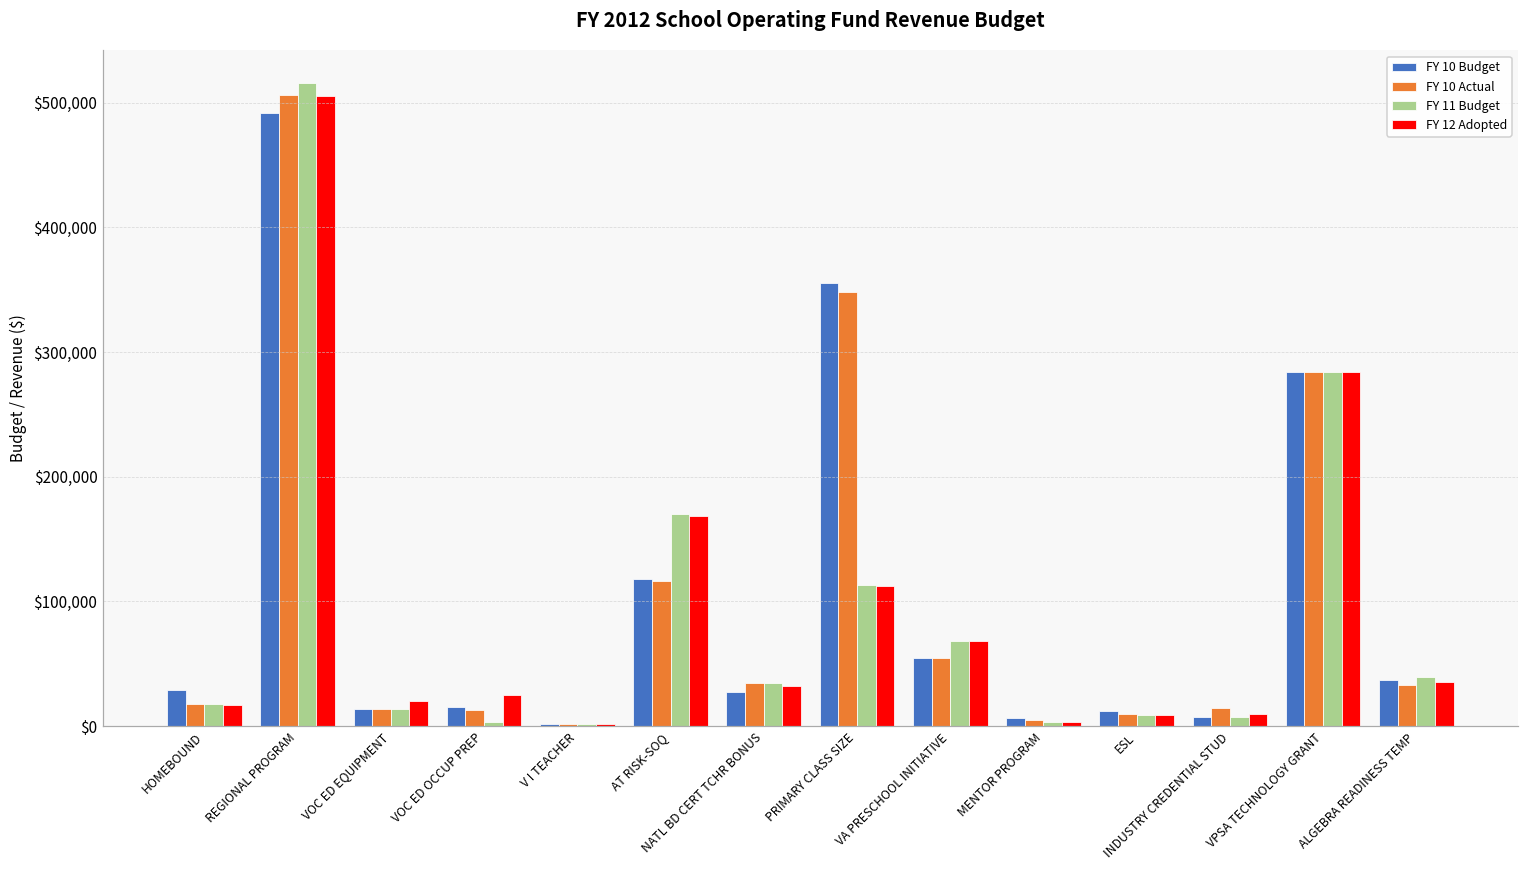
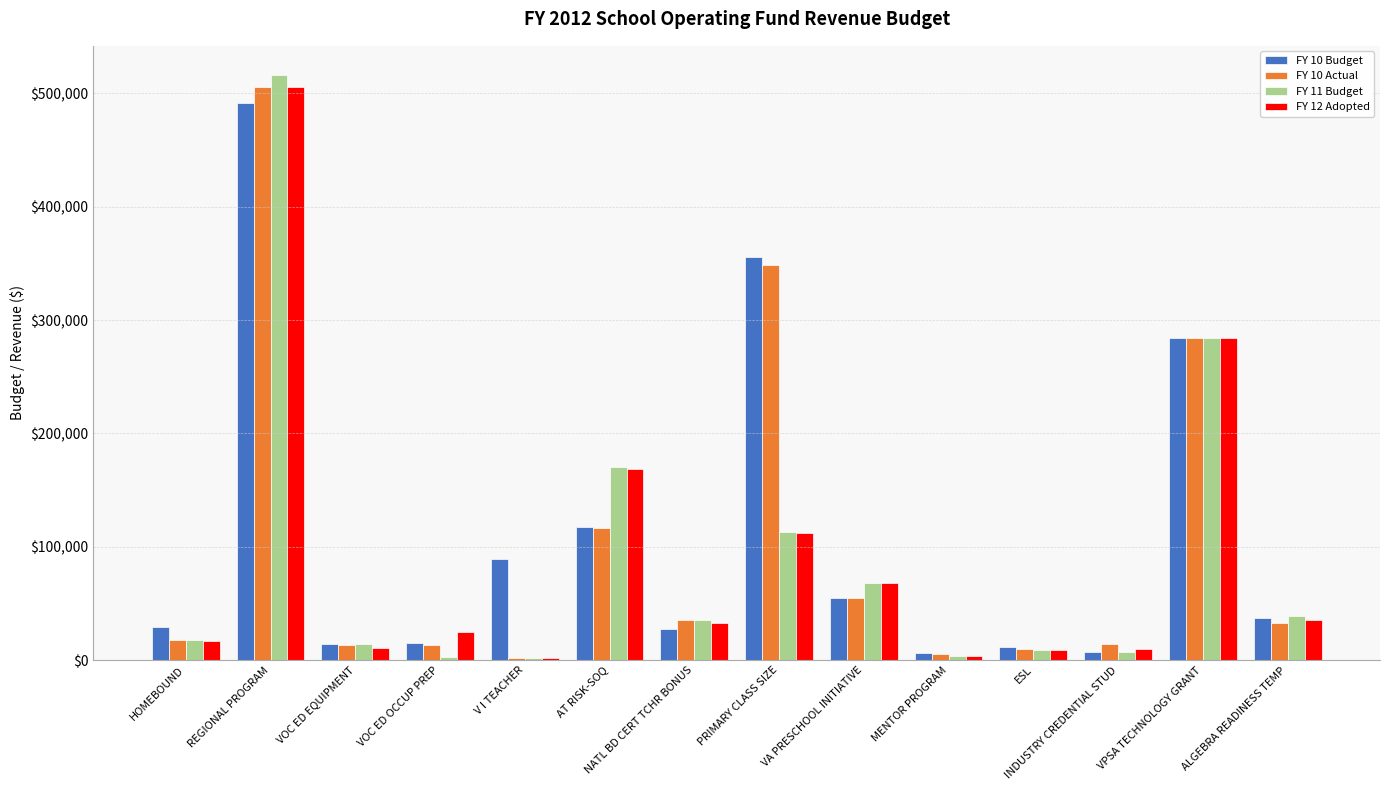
FY 12 Adopted, VOC ED EQUIPMENT: $20,000 -> $11,000
FY 10 Budget, V I TEACHER: $2,000 -> $90,000
